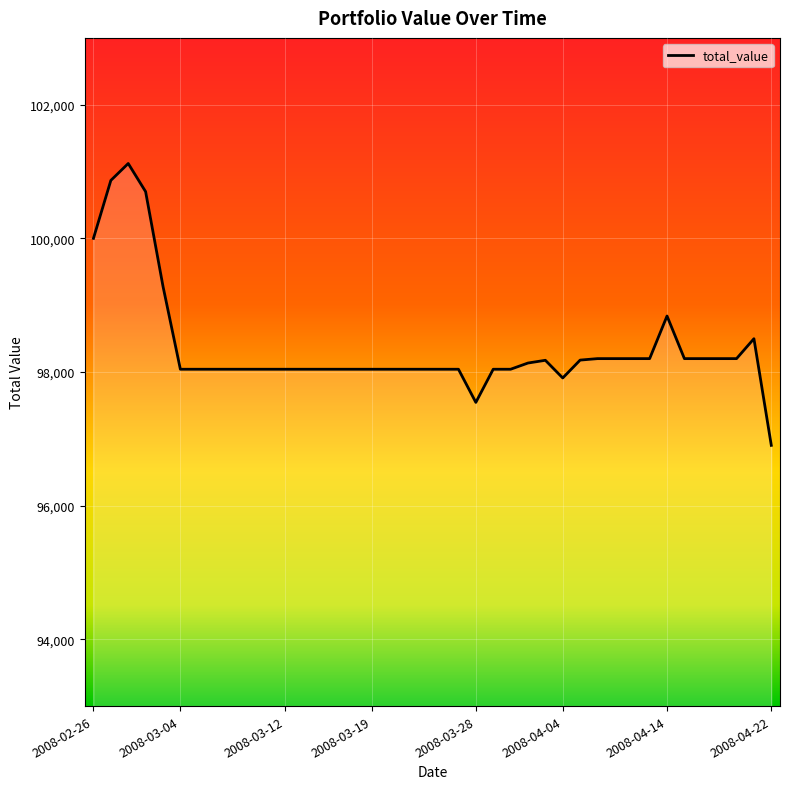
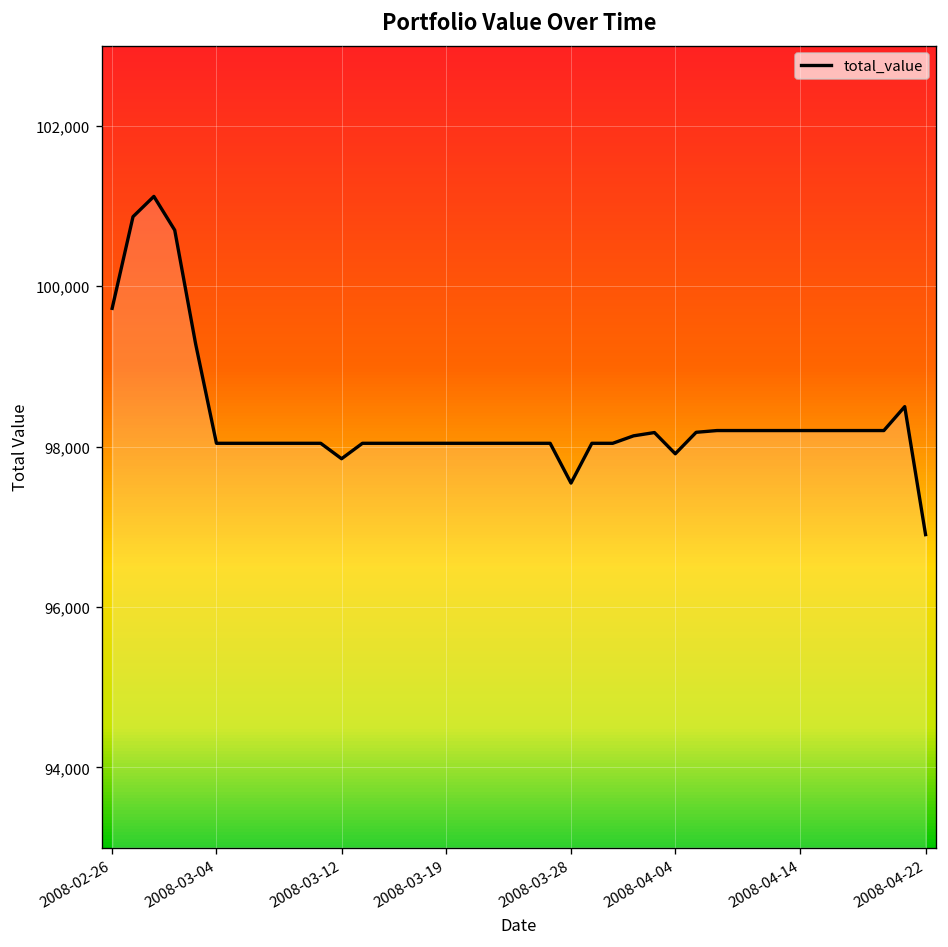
2008-02-26: 100,000 -> 99,700
2008-03-12: 98,000 -> 97,800
2008-04-14: 98,800 -> 98,200
